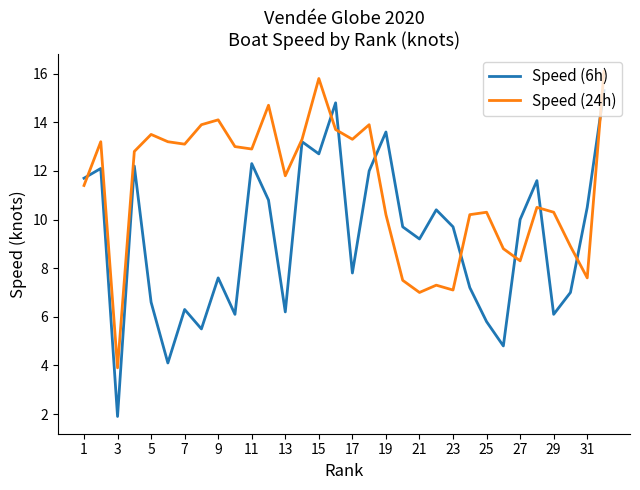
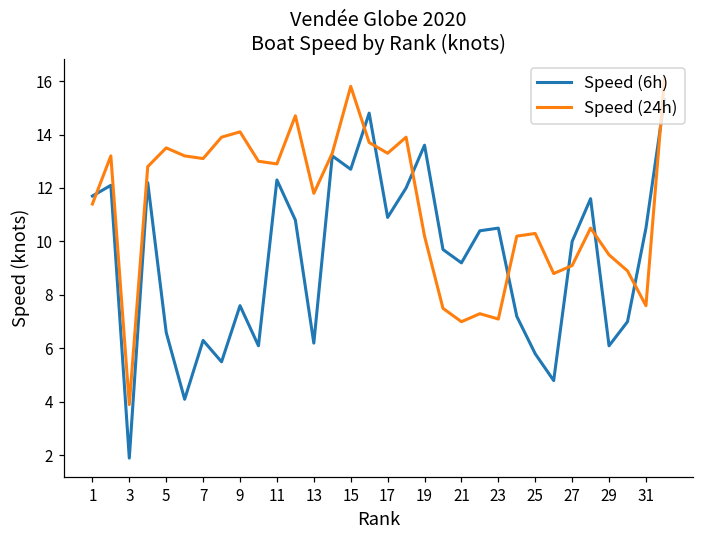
Speed (6h), 17: 7.8 -> 10.9
Speed (6h), 23: 9.7 -> 10.5
Speed (24h), 27: 8.3 -> 9.1
Speed (24h), 29: 10.3 -> 9.5
